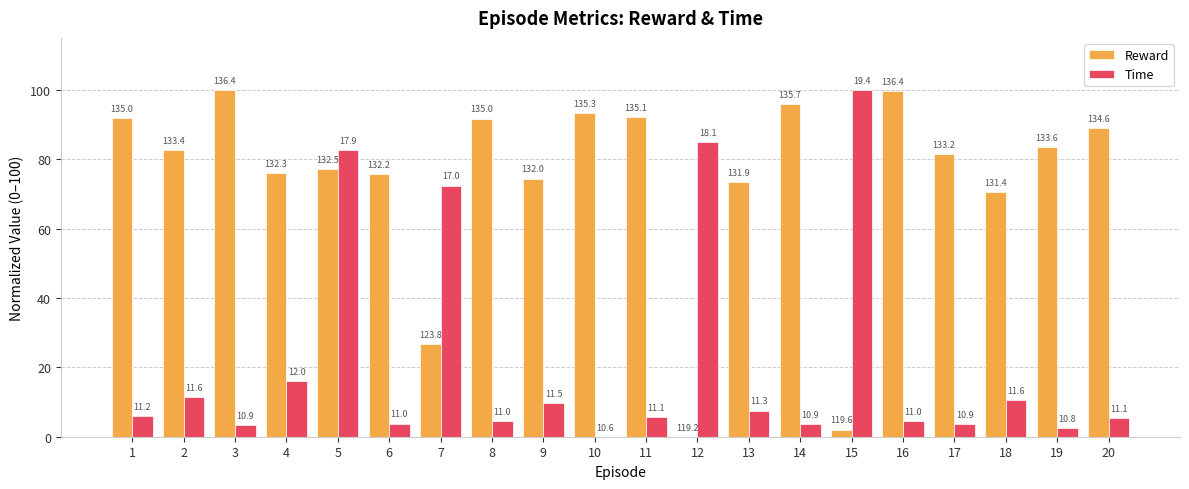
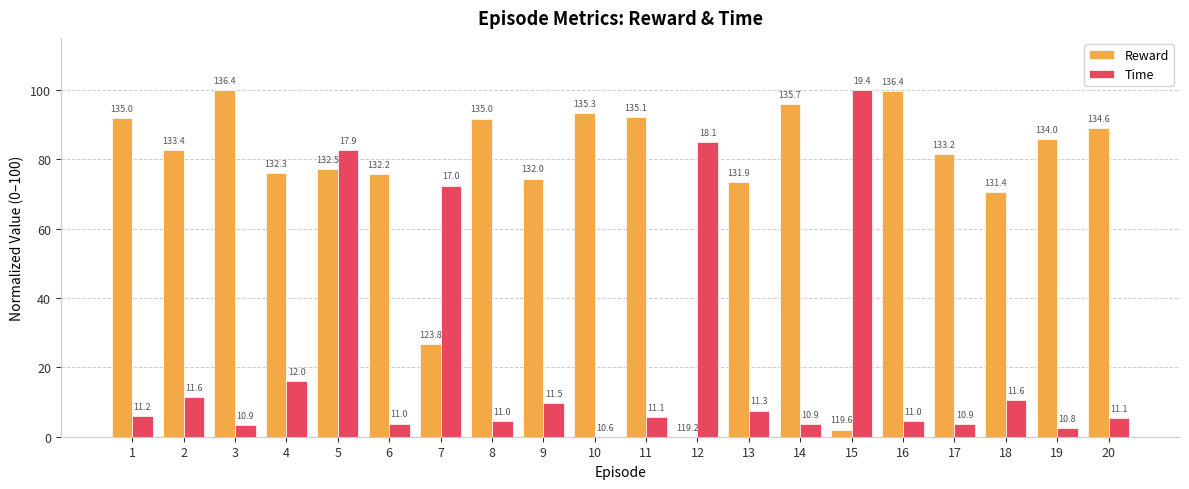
Reward, 19: 133.6 -> 134.0
